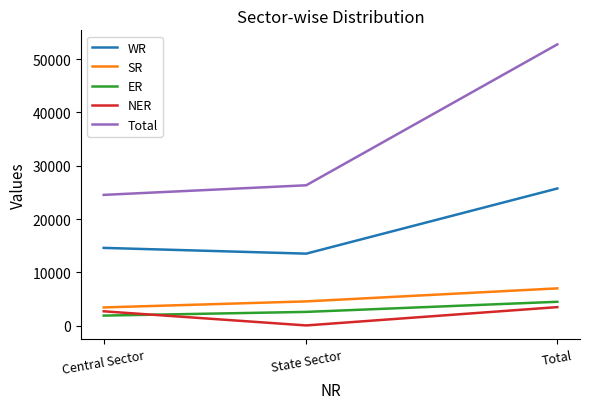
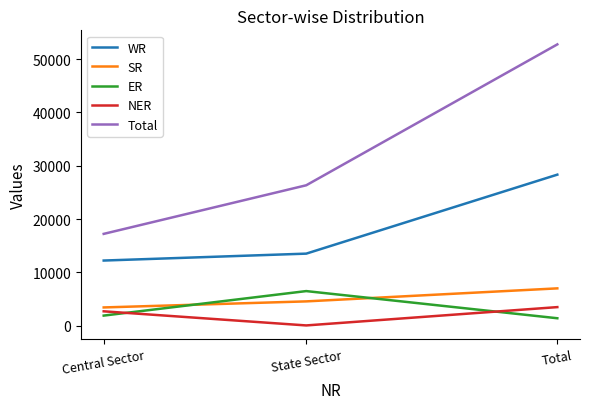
WR, Central Sector: 15000 -> 12000
Total, Central Sector: 25000 -> 17000
ER, State Sector: 3000 -> 6000
WR, Total: 26000 -> 28000
ER, Total: 4000 -> 1000
